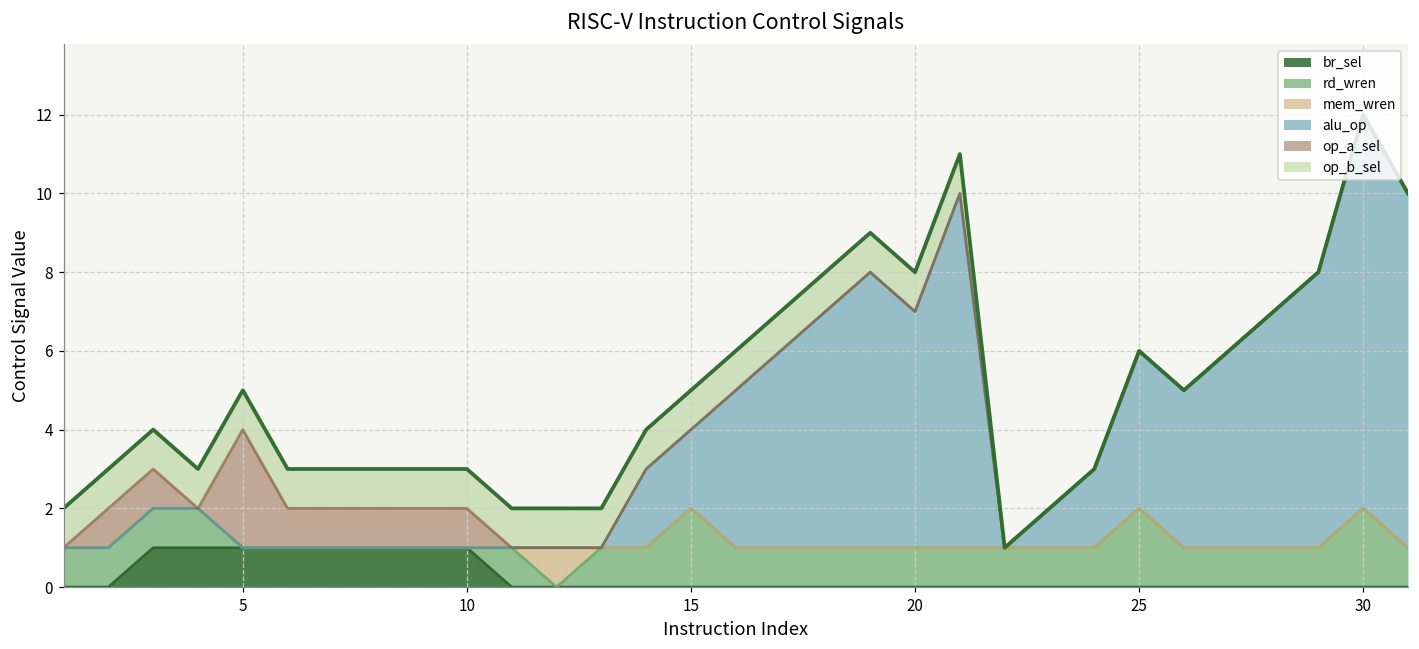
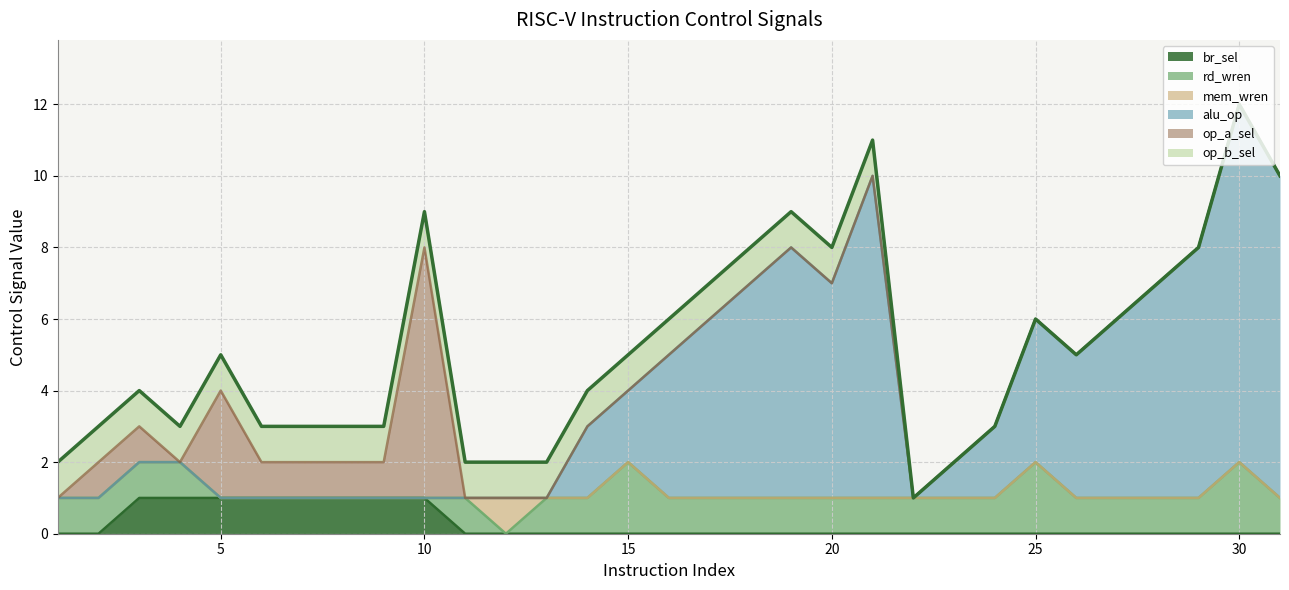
op_a_sel, 10: 1 -> 7
